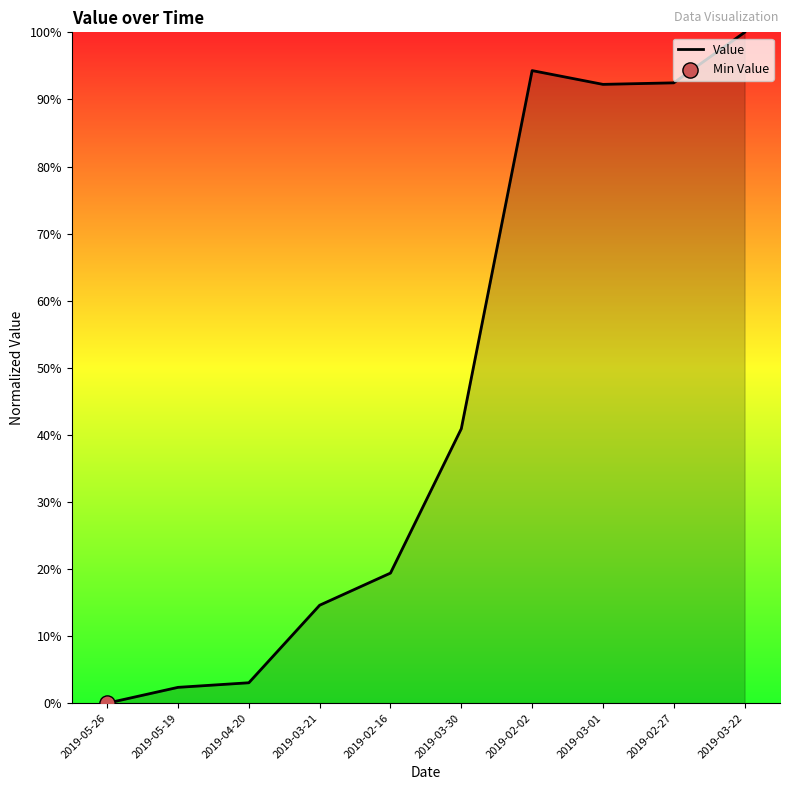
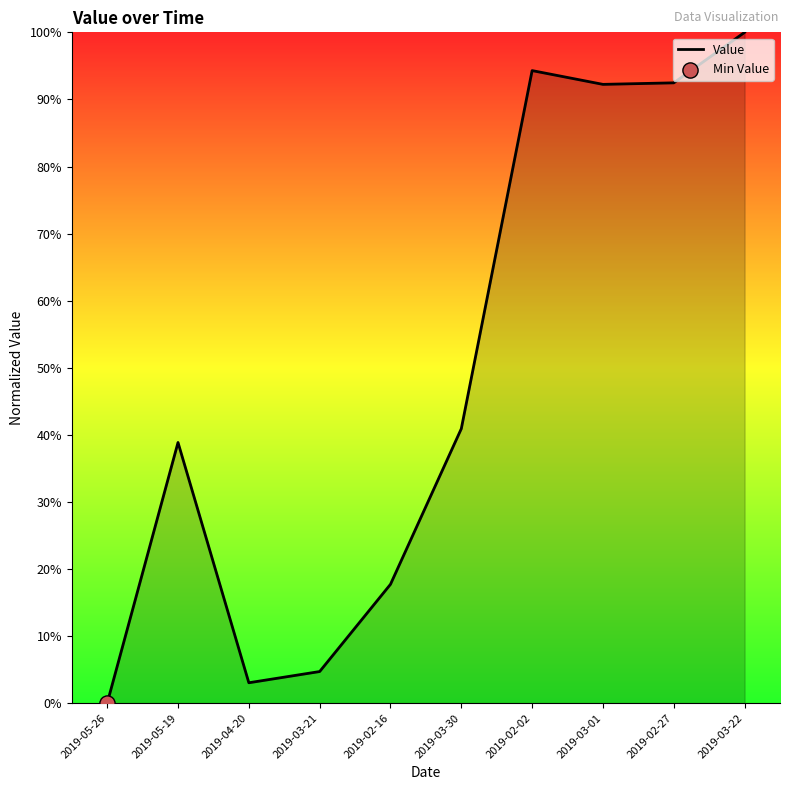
Value, 2019-05-19: 2% -> 39%
Value, 2019-03-21: 15% -> 5%
Value, 2019-02-16: 19% -> 18%
